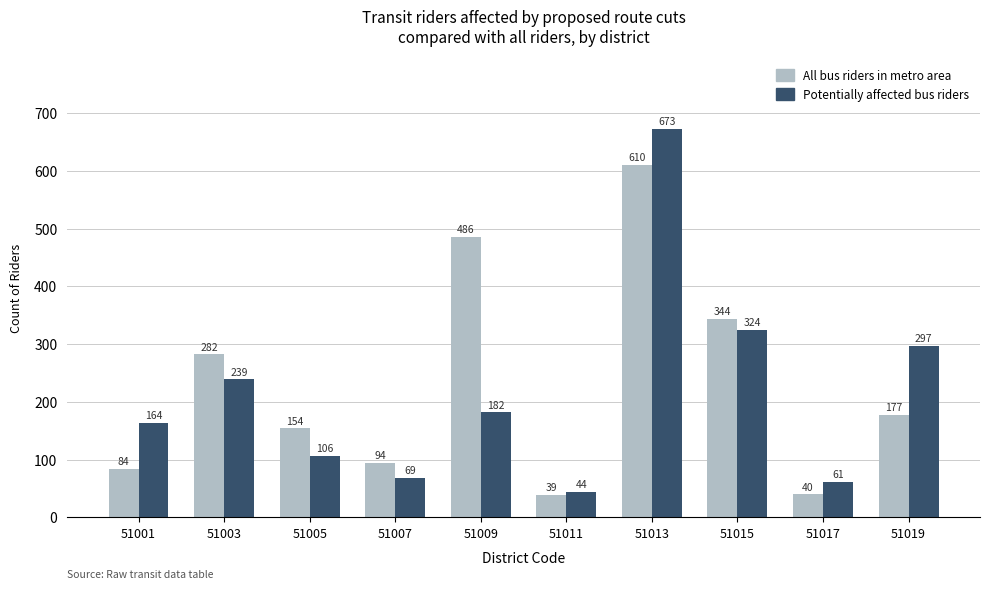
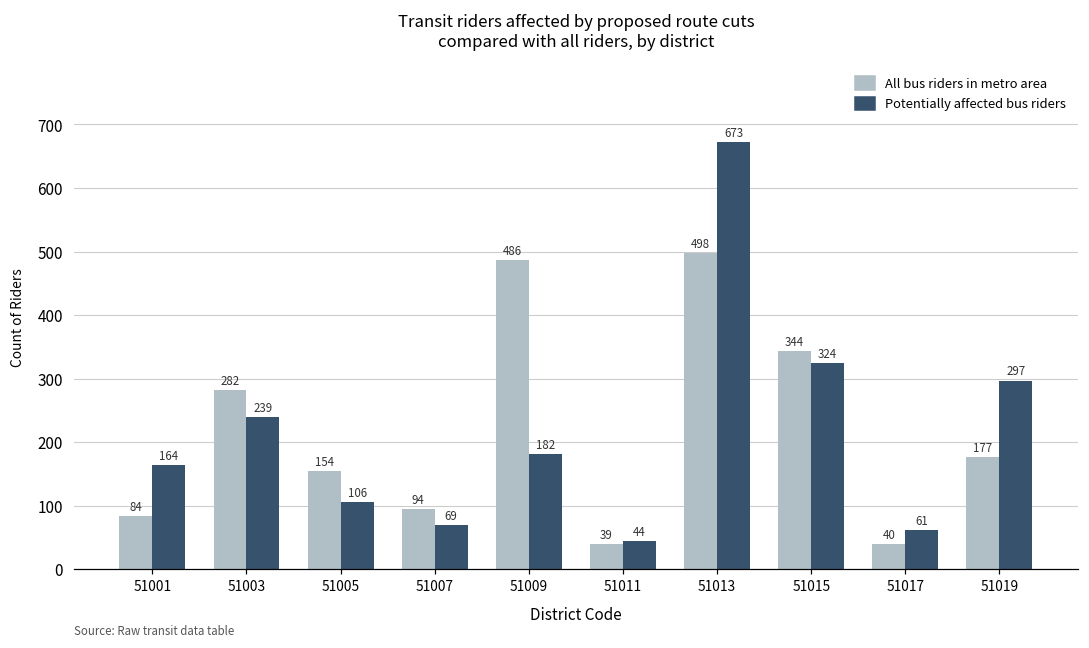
All bus riders in metro area, 51013: 610 -> 498
